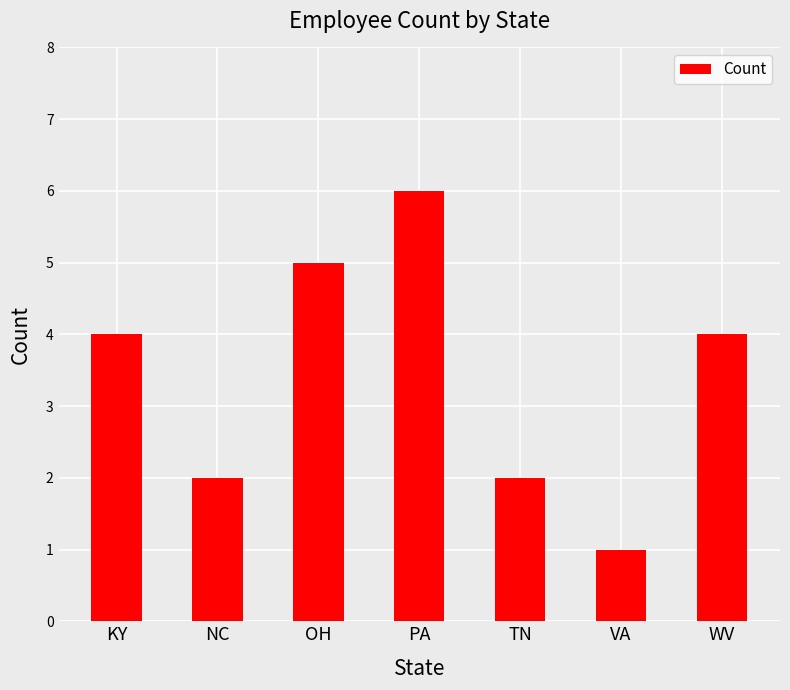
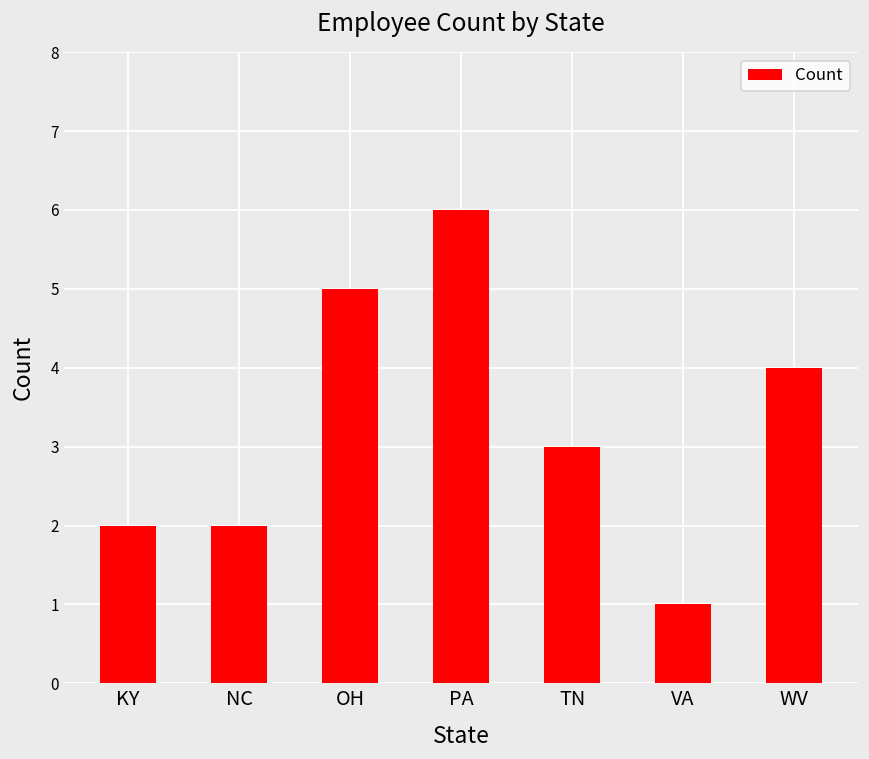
KY: 4 -> 2
TN: 2 -> 3
